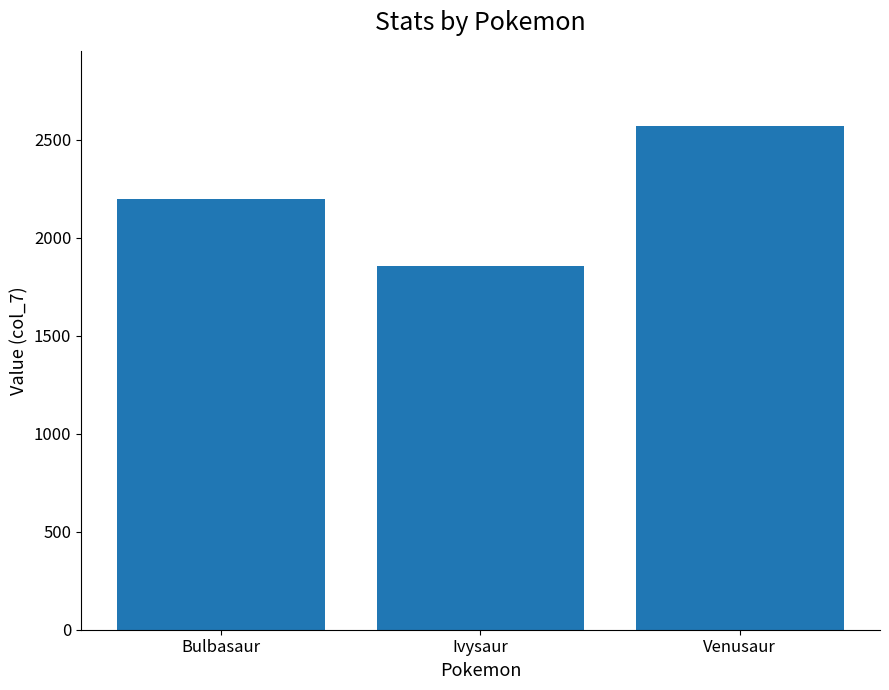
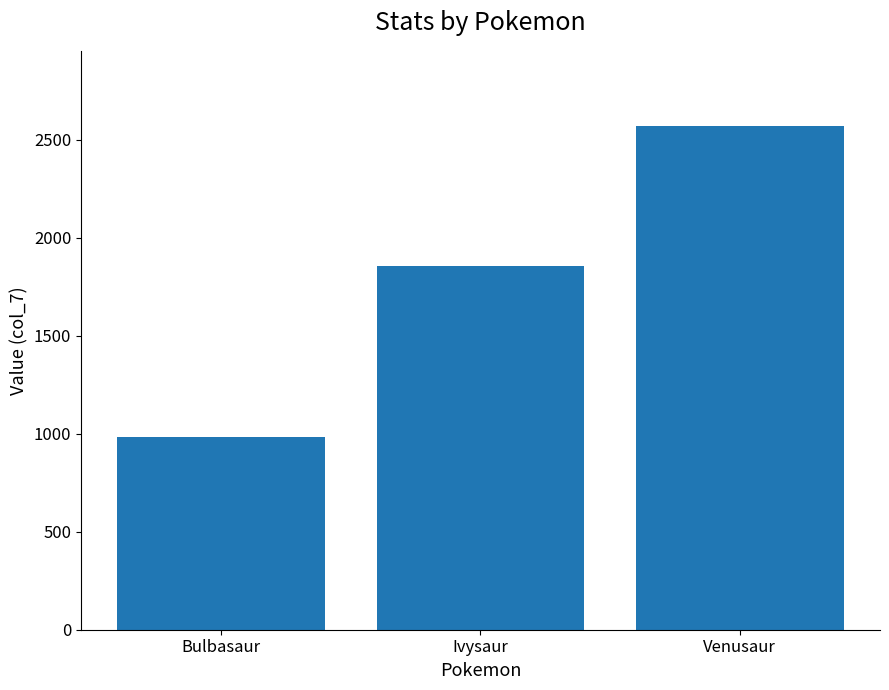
Bulbasaur: 2200 -> 980
